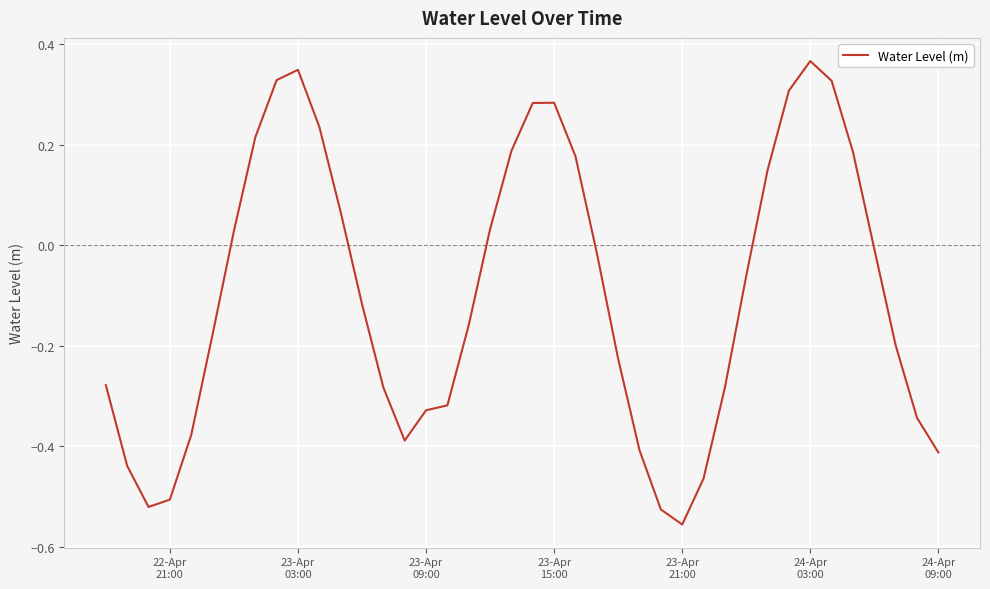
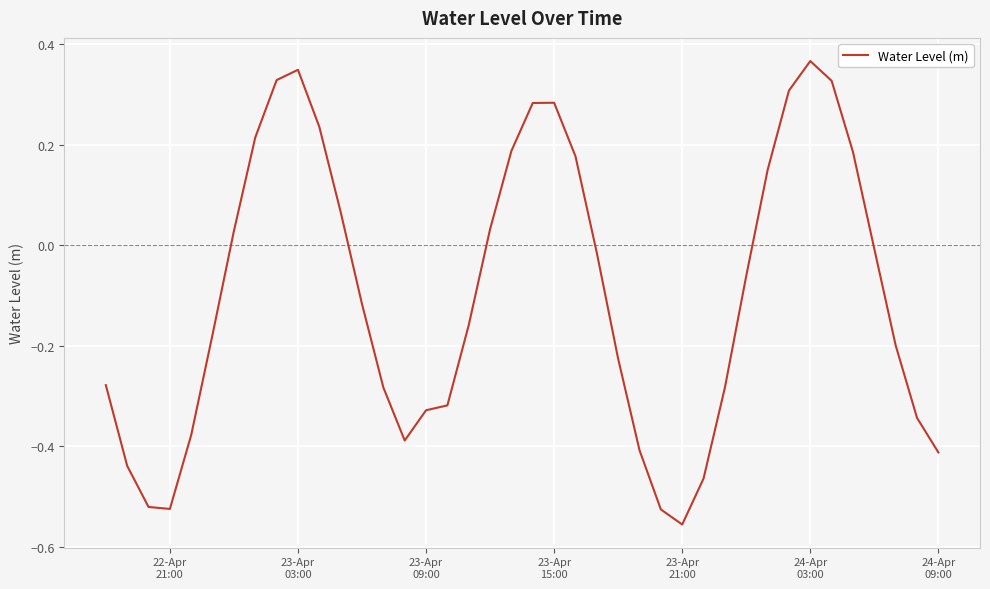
22-Apr 21:00: -0.51 -> -0.53
